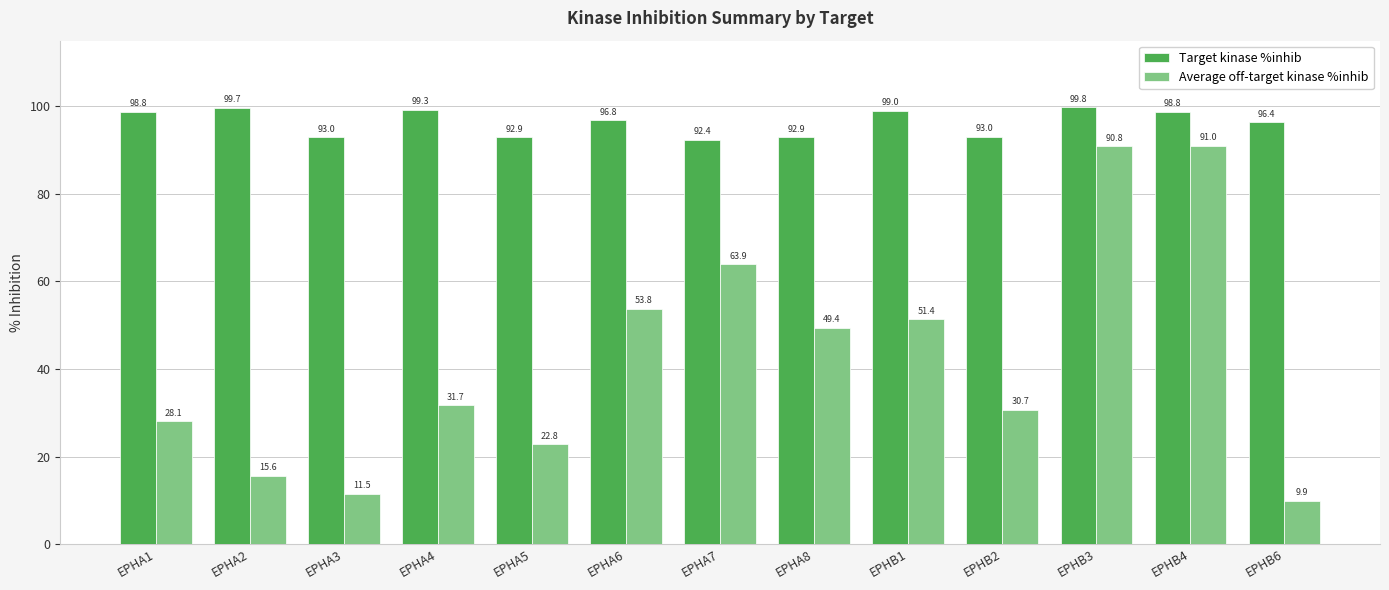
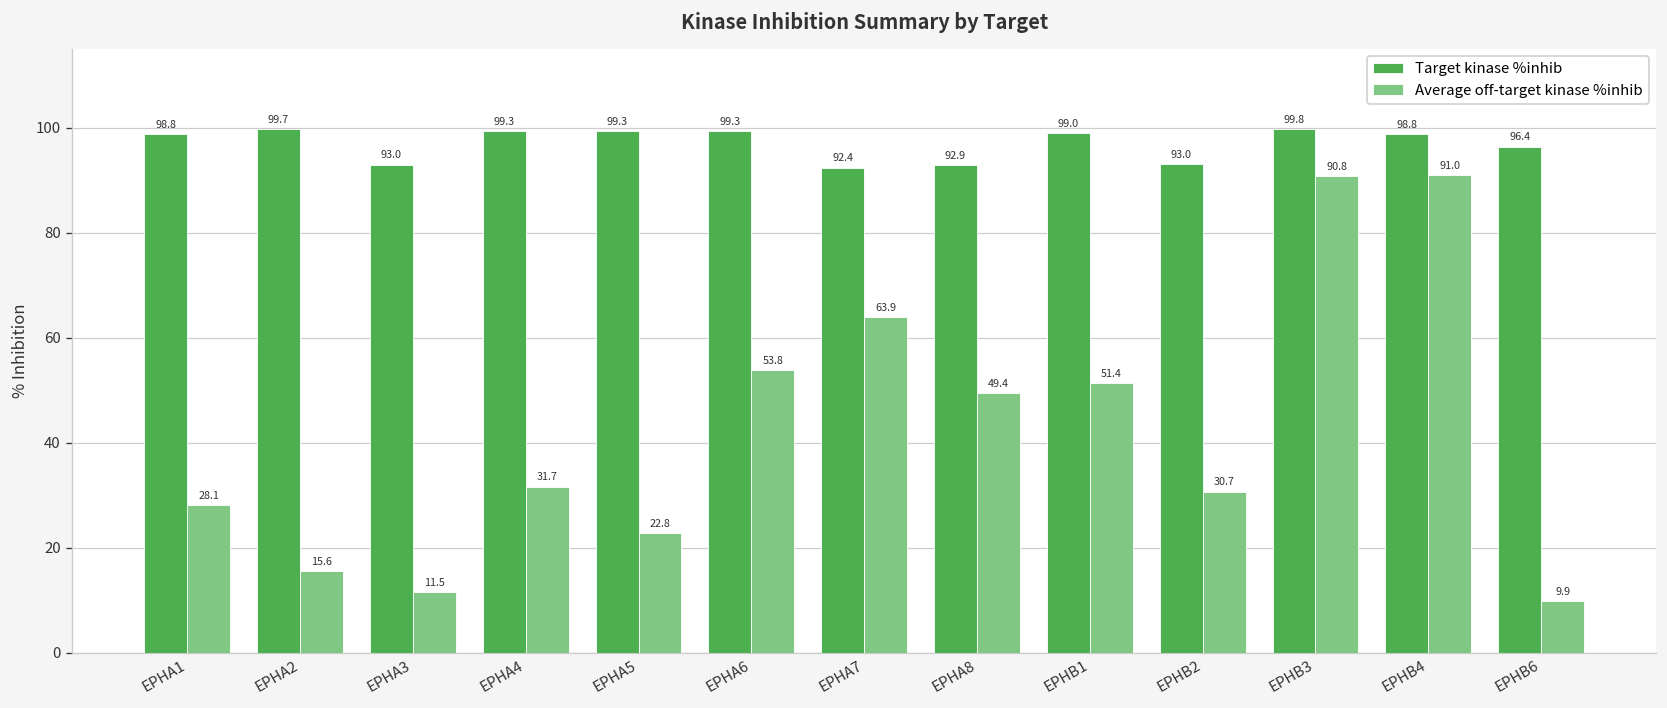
Target kinase %inhib, EPHA5: 92.9 -> 99.3
Target kinase %inhib, EPHA6: 96.8 -> 99.3
